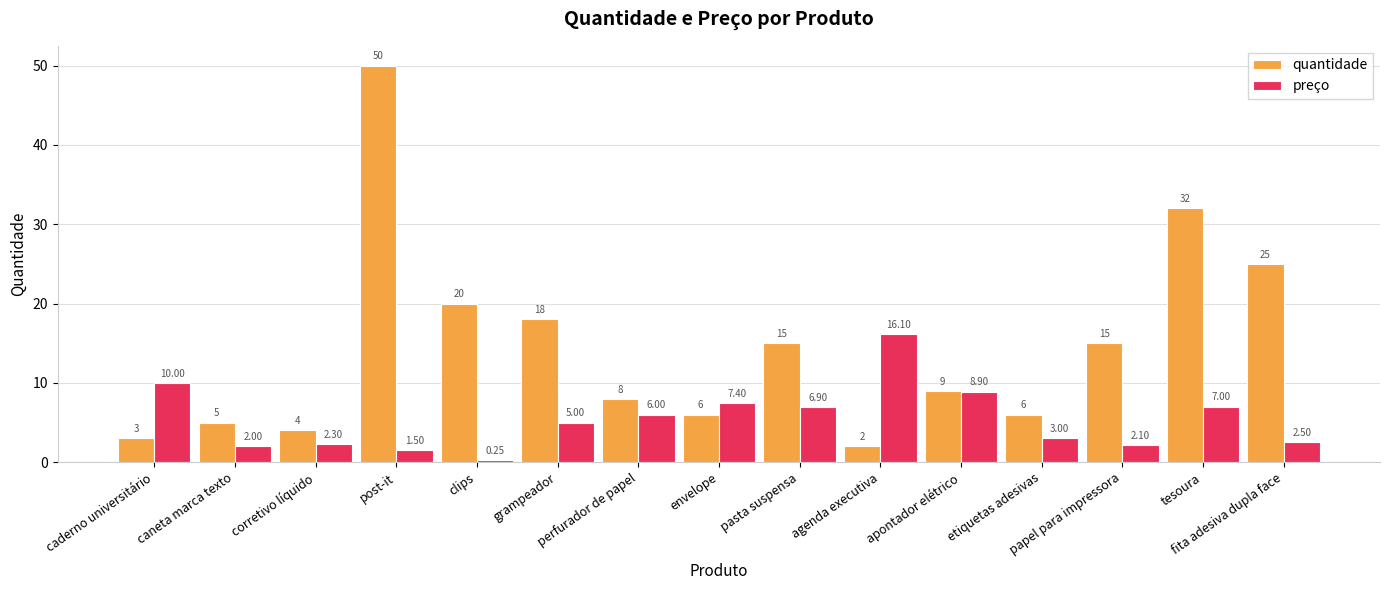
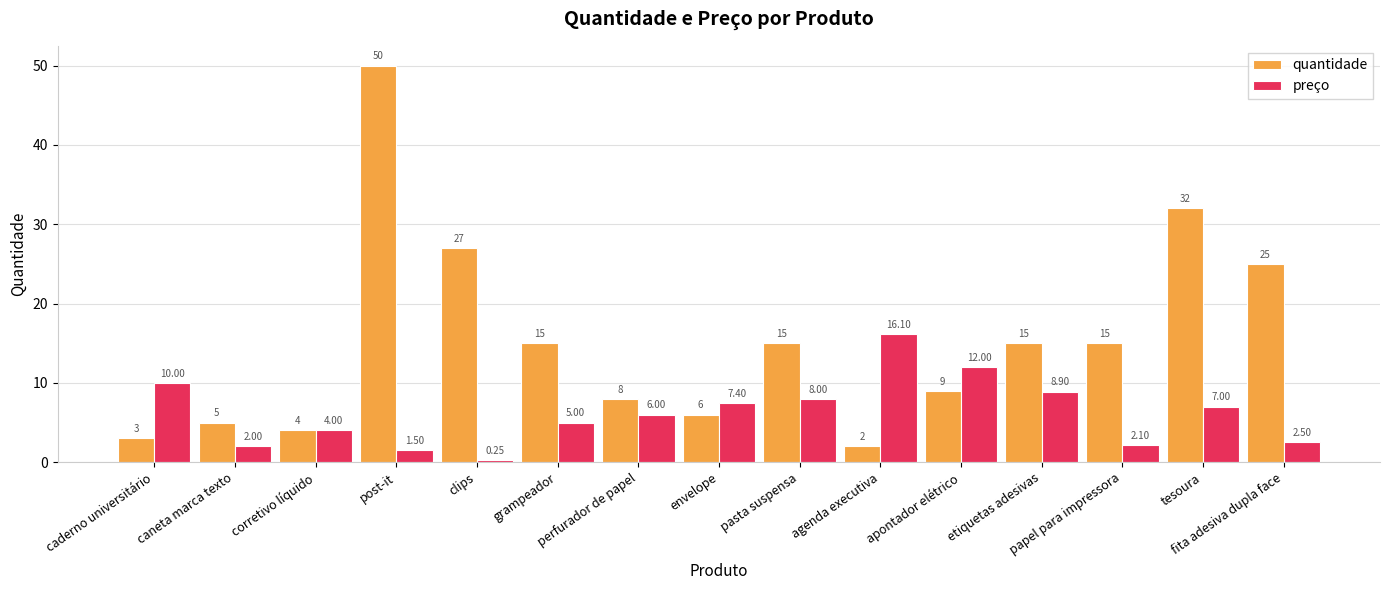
preço, corretivo líquido: 2.30 -> 4.00
quantidade, clips: 20 -> 27
quantidade, grampeador: 18 -> 15
preço, pasta suspensa: 6.90 -> 8.00
preço, apontador elétrico: 8.90 -> 12.00
quantidade, etiquetas adesivas: 6 -> 15
preço, etiquetas adesivas: 3.00 -> 8.90
